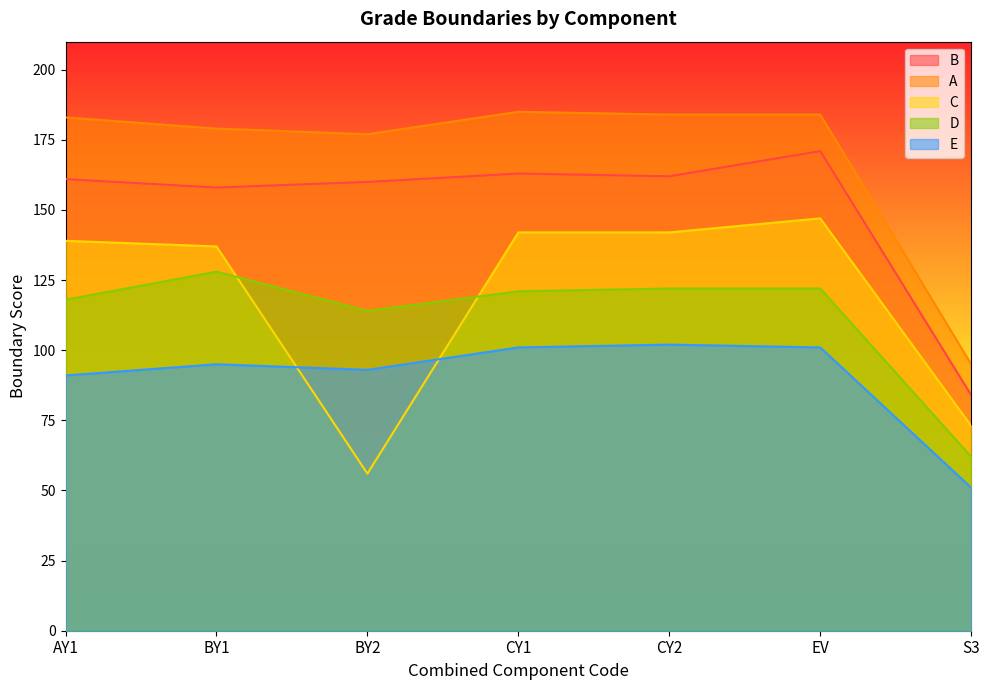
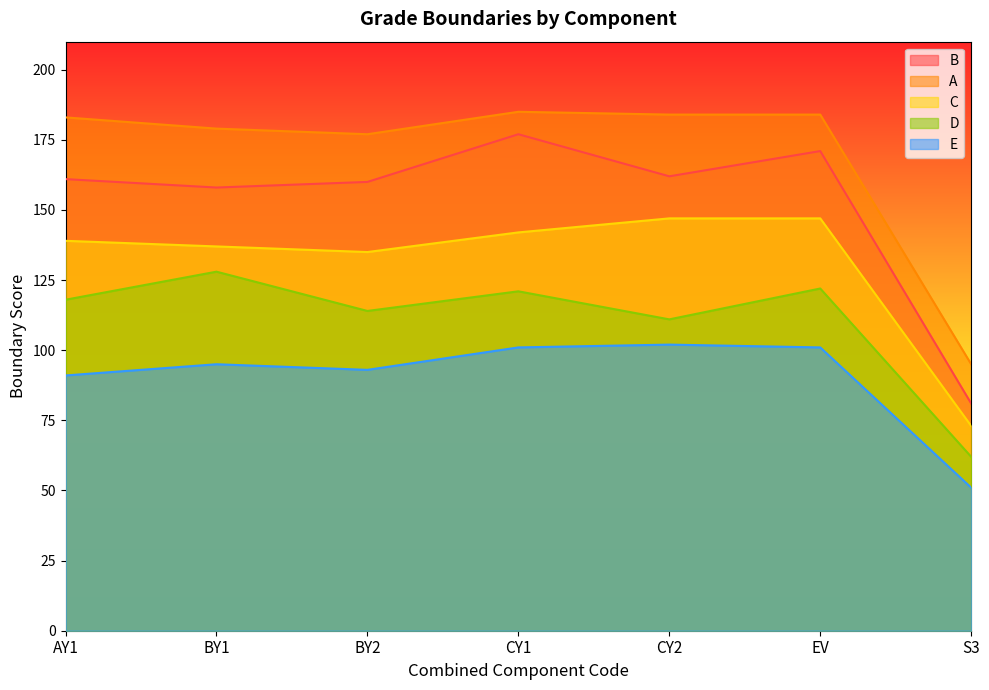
C, BY2: 56 -> 135
B, CY1: 163 -> 177
C, CY2: 142 -> 147
D, CY2: 122 -> 111
B, S3: 84 -> 81
